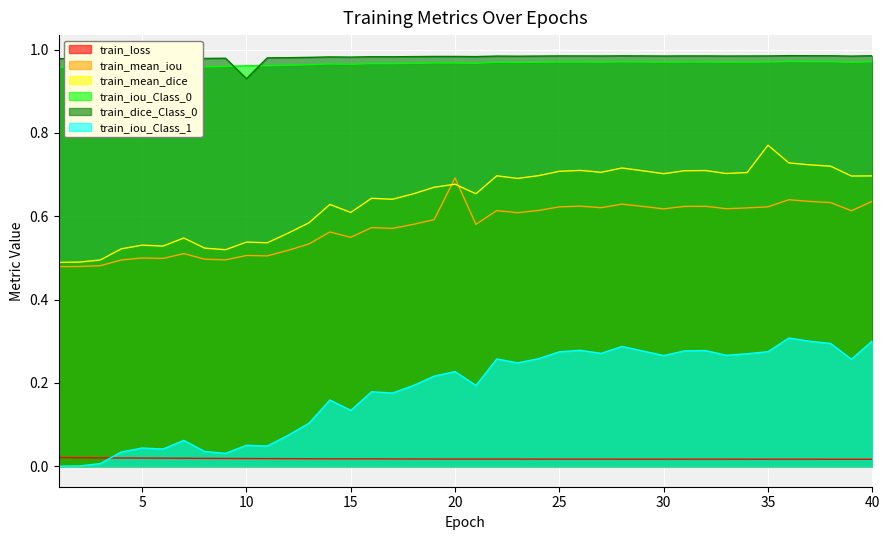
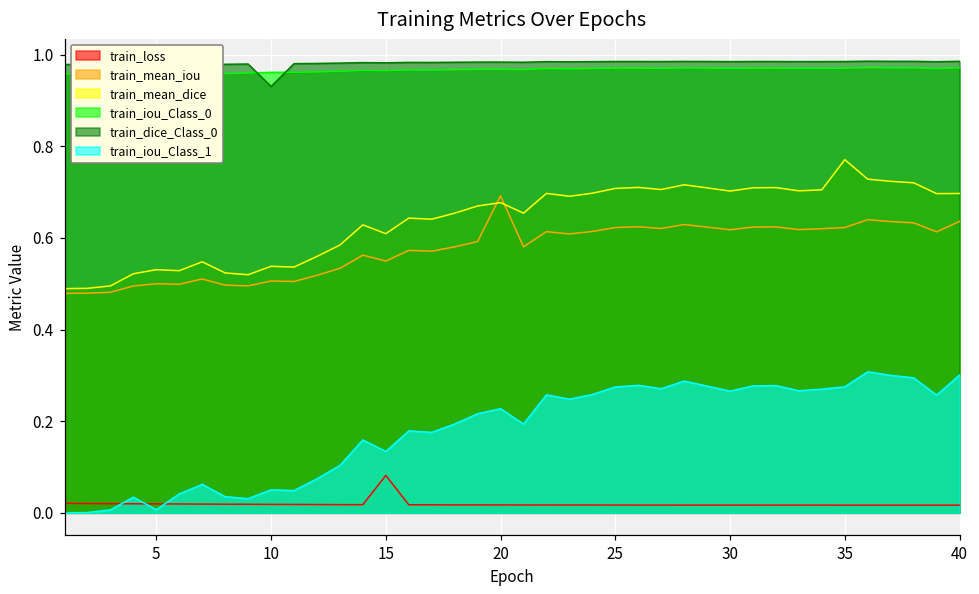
train_iou_Class_1, 5: 0.04 -> 0.01
train_loss, 15: 0.02 -> 0.08
